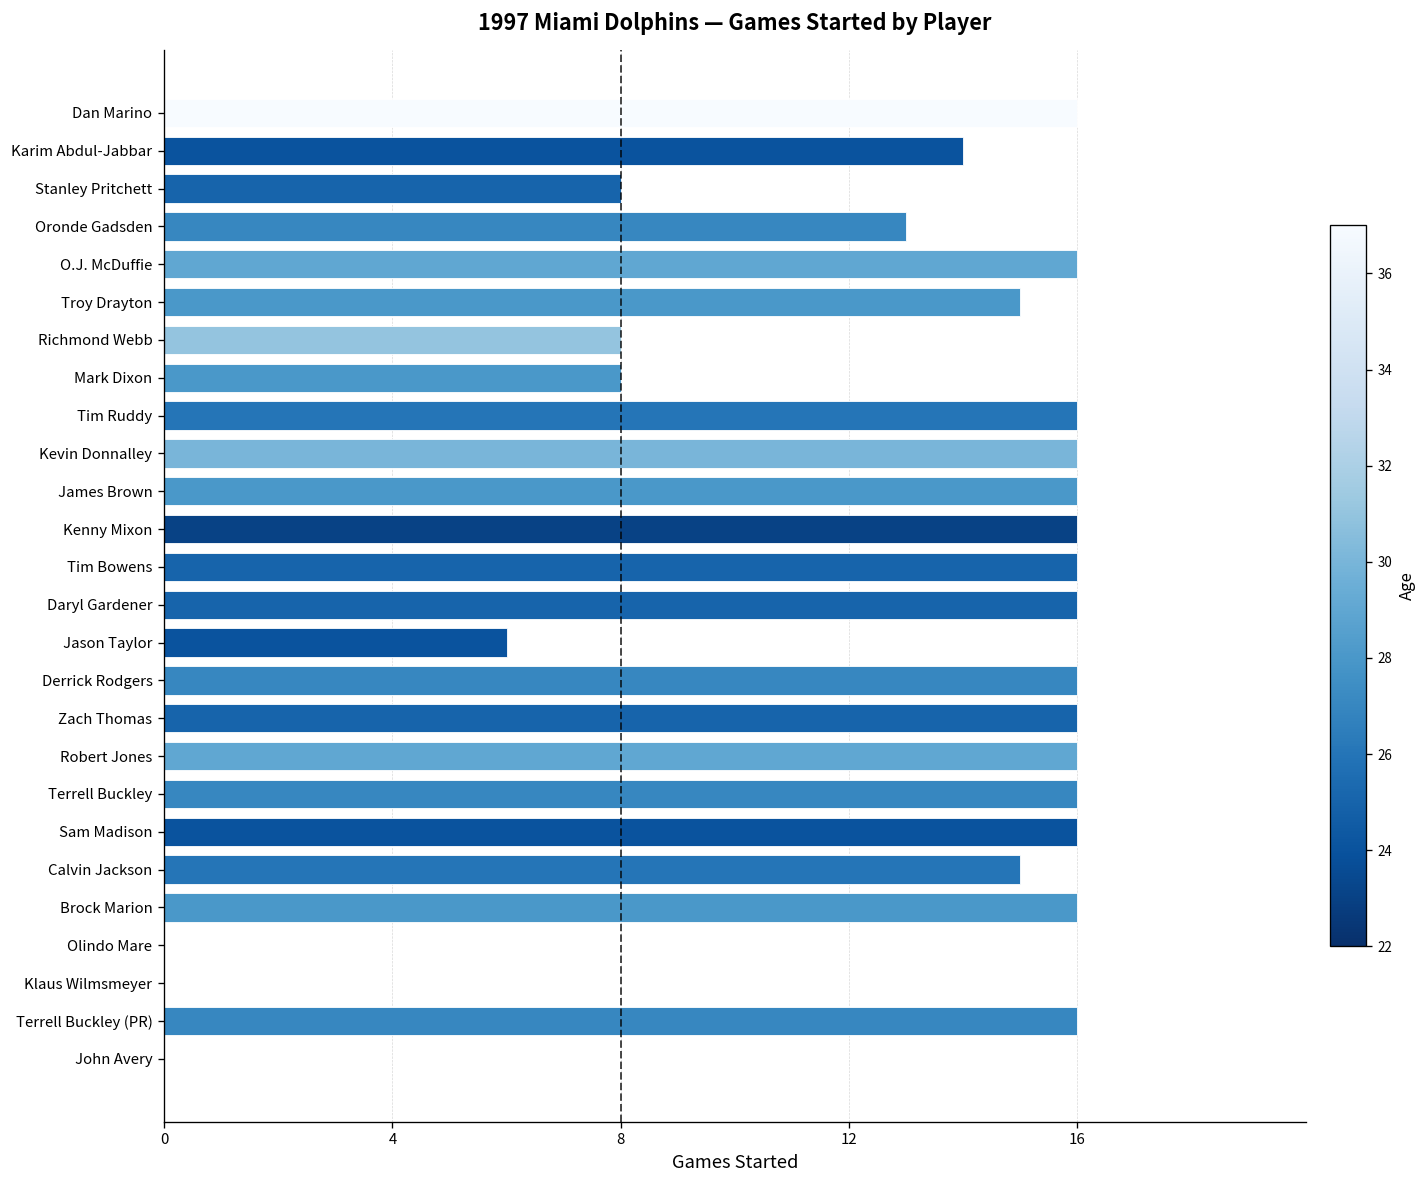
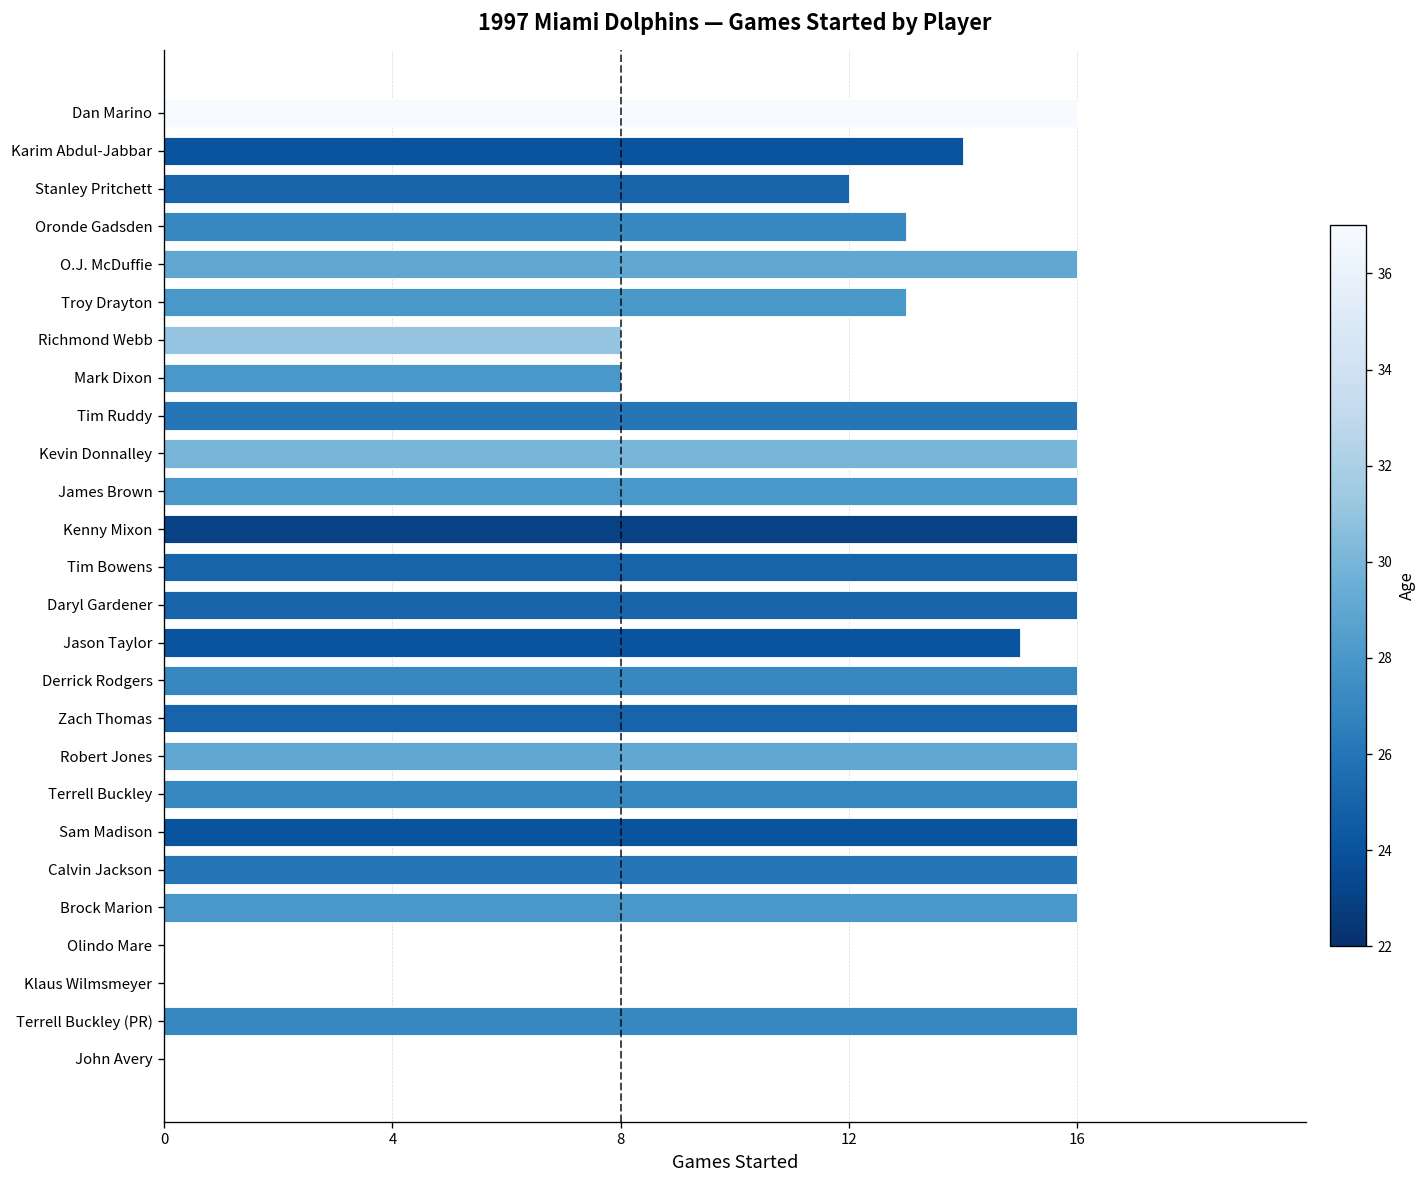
Stanley Pritchett: 8 -> 12
Troy Drayton: 15 -> 13
Jason Taylor: 6 -> 15
Calvin Jackson: 15 -> 16
